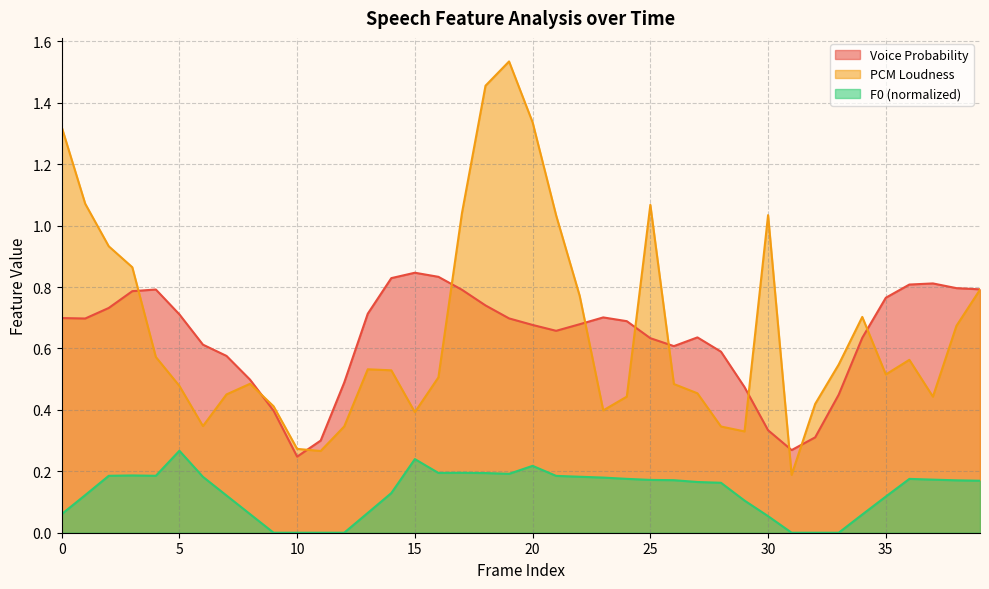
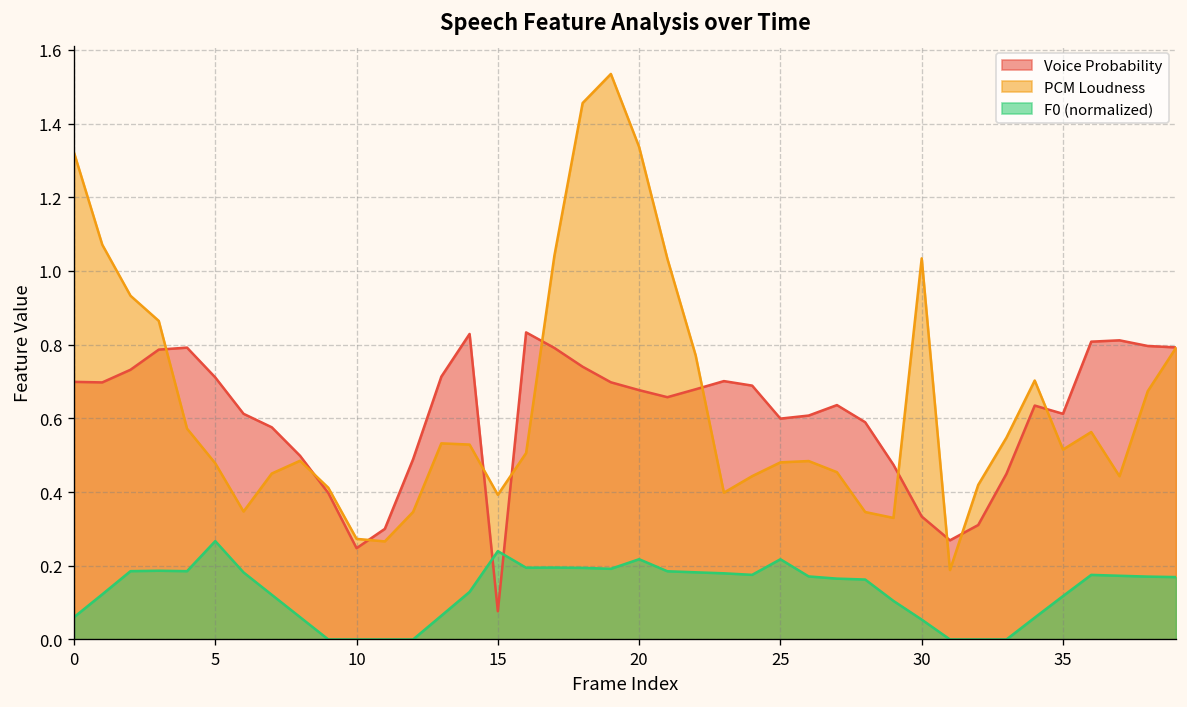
Voice Probability, 15: 0.85 -> 0.08
Voice Probability, 25: 0.63 -> 0.60
PCM Loudness, 25: 1.07 -> 0.48
F0 (normalized), 25: 0.17 -> 0.22
Voice Probability, 35: 0.77 -> 0.61
